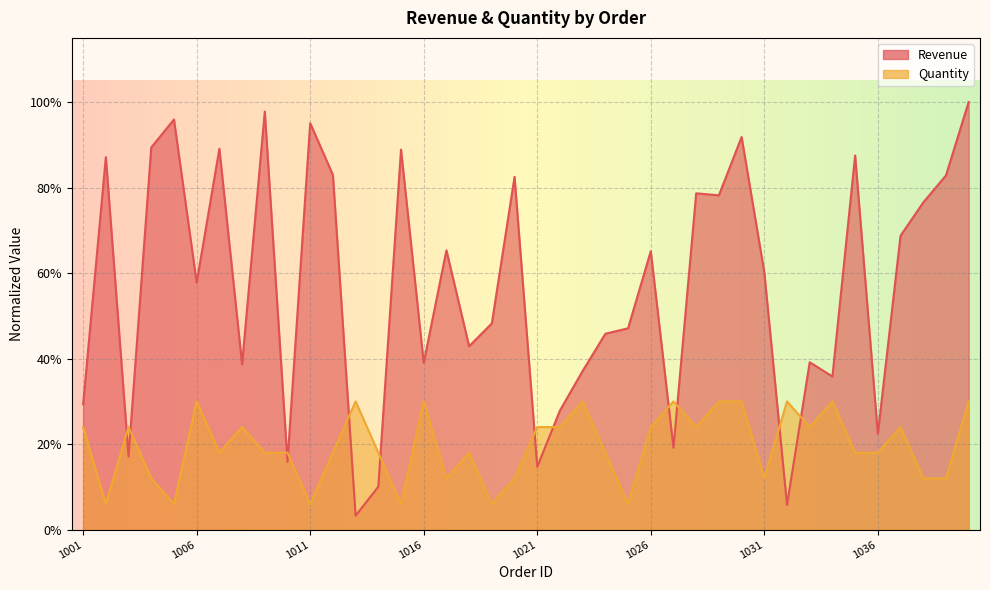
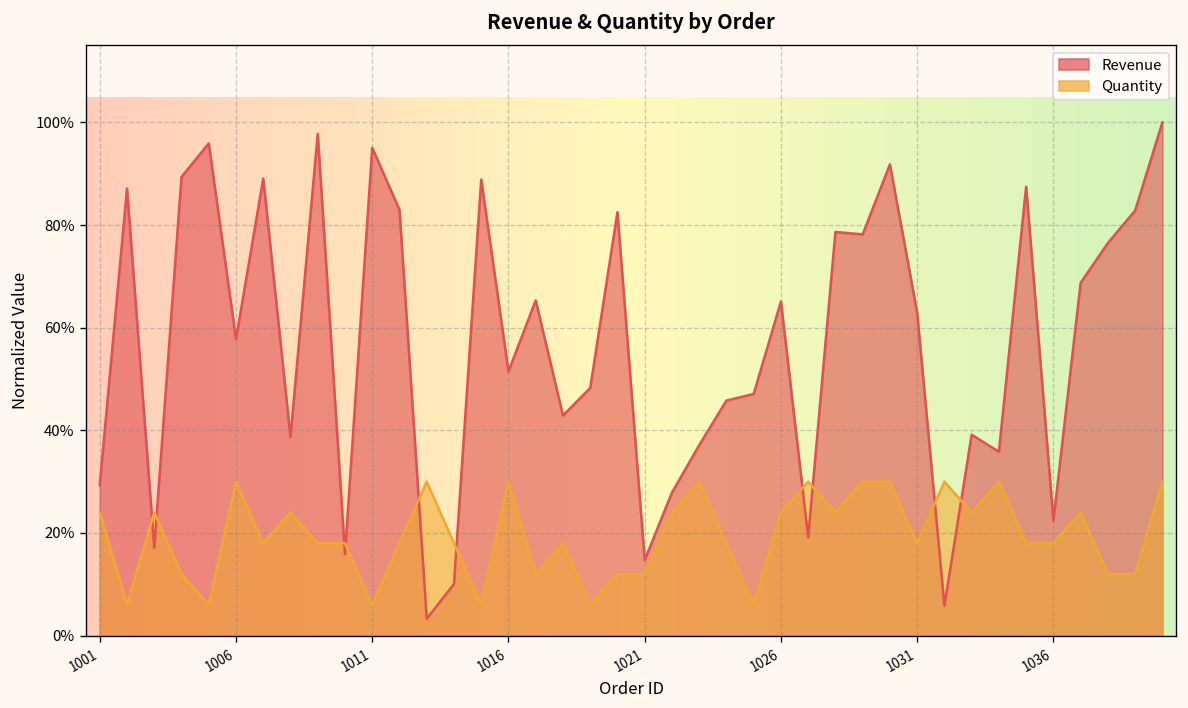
Revenue, 1016: 39% -> 51%
Quantity, 1021: 24% -> 12%
Revenue, 1031: 60% -> 63%
Quantity, 1031: 12% -> 18%
